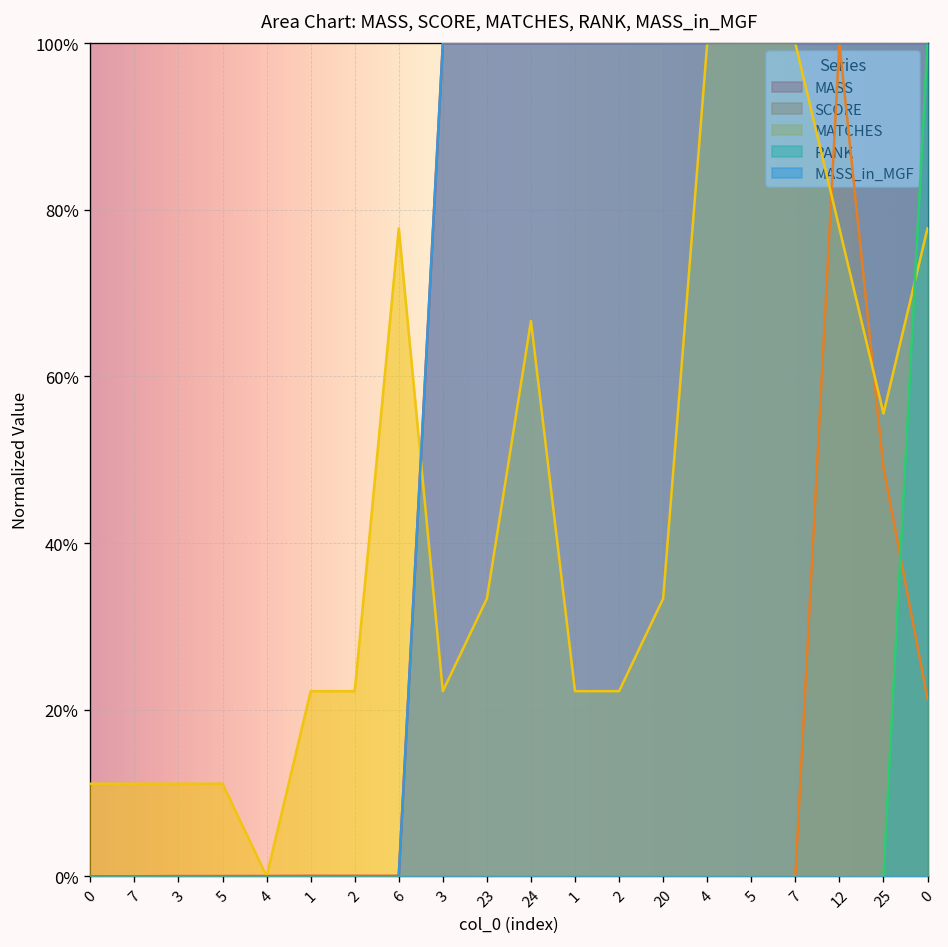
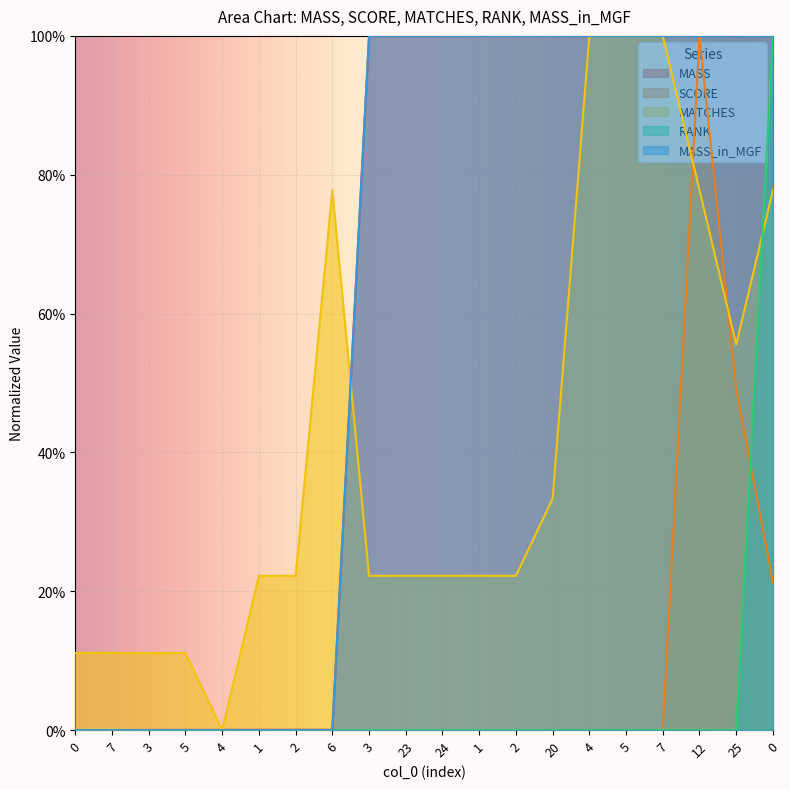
MATCHES, 23: 33% -> 22%
MATCHES, 24: 67% -> 22%
